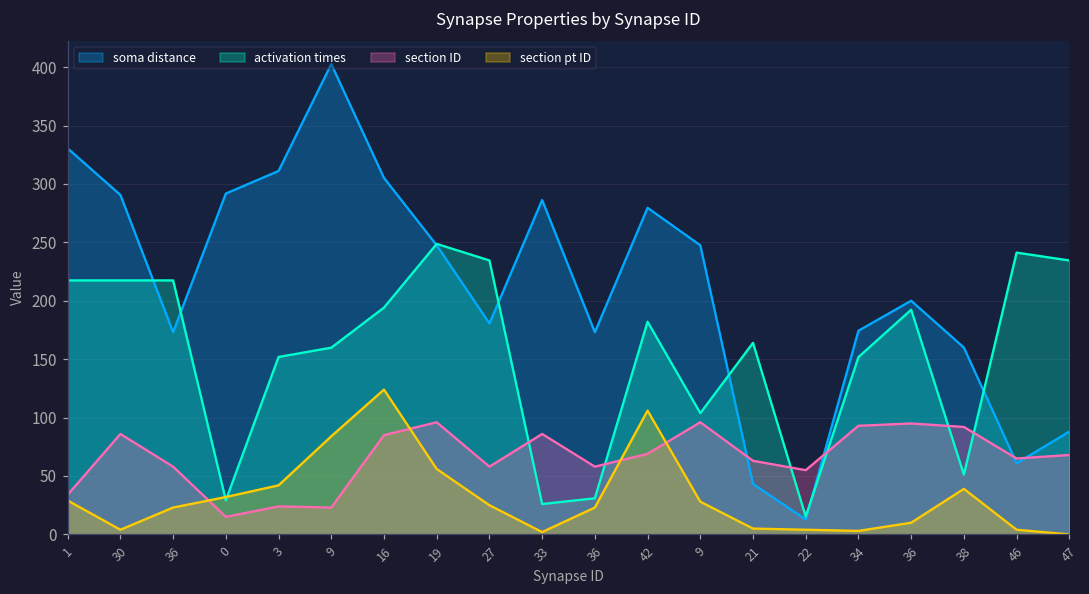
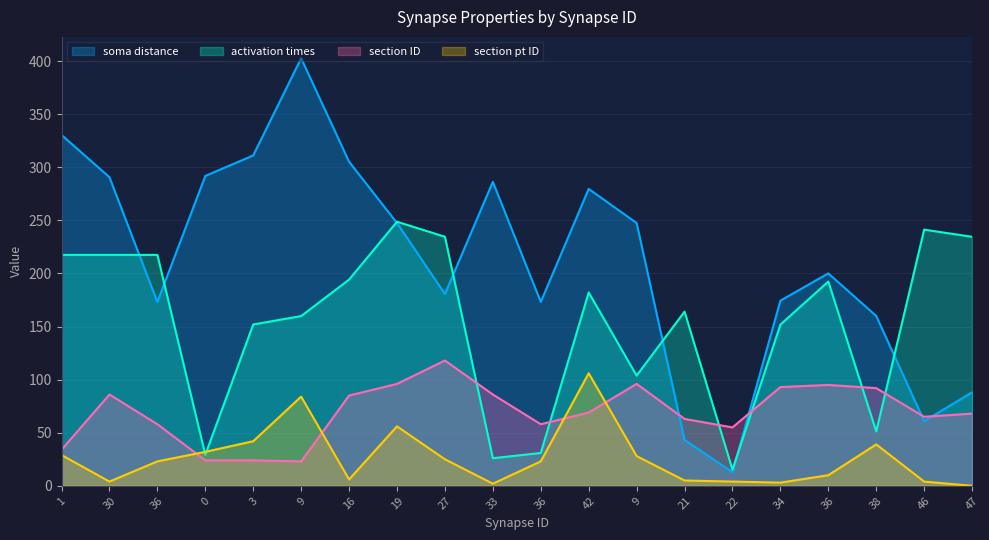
section ID, 0: 15 -> 24
section pt ID, 16: 124 -> 6
section ID, 27: 58 -> 118
